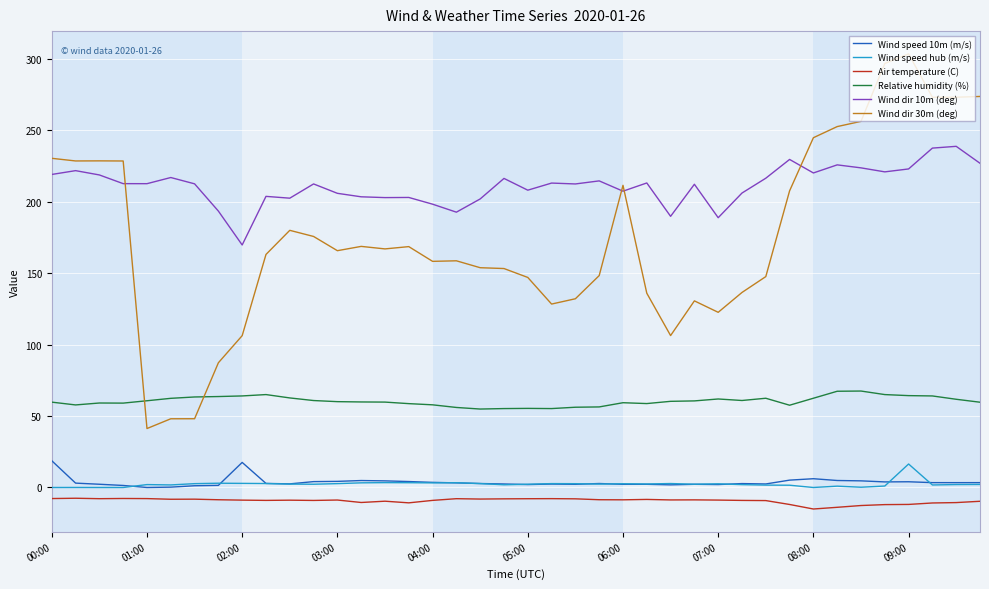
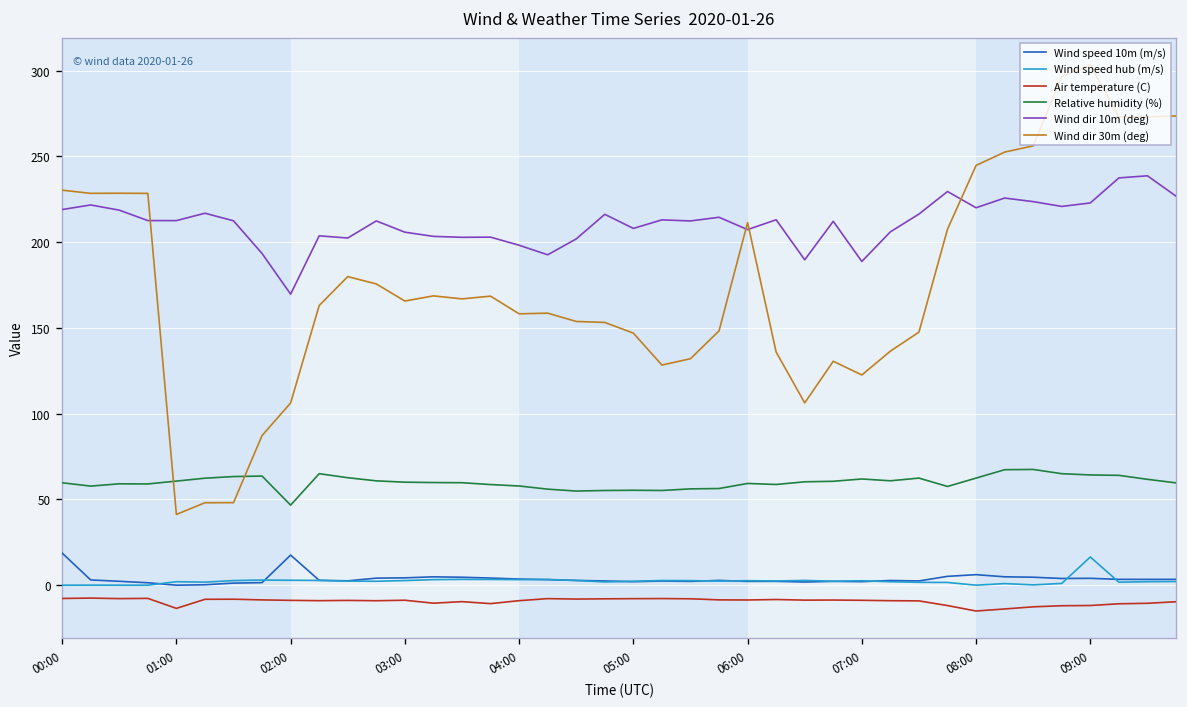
Air temperature (C), 01:00: -8 -> -14
Relative humidity (%), 02:00: 64 -> 47
